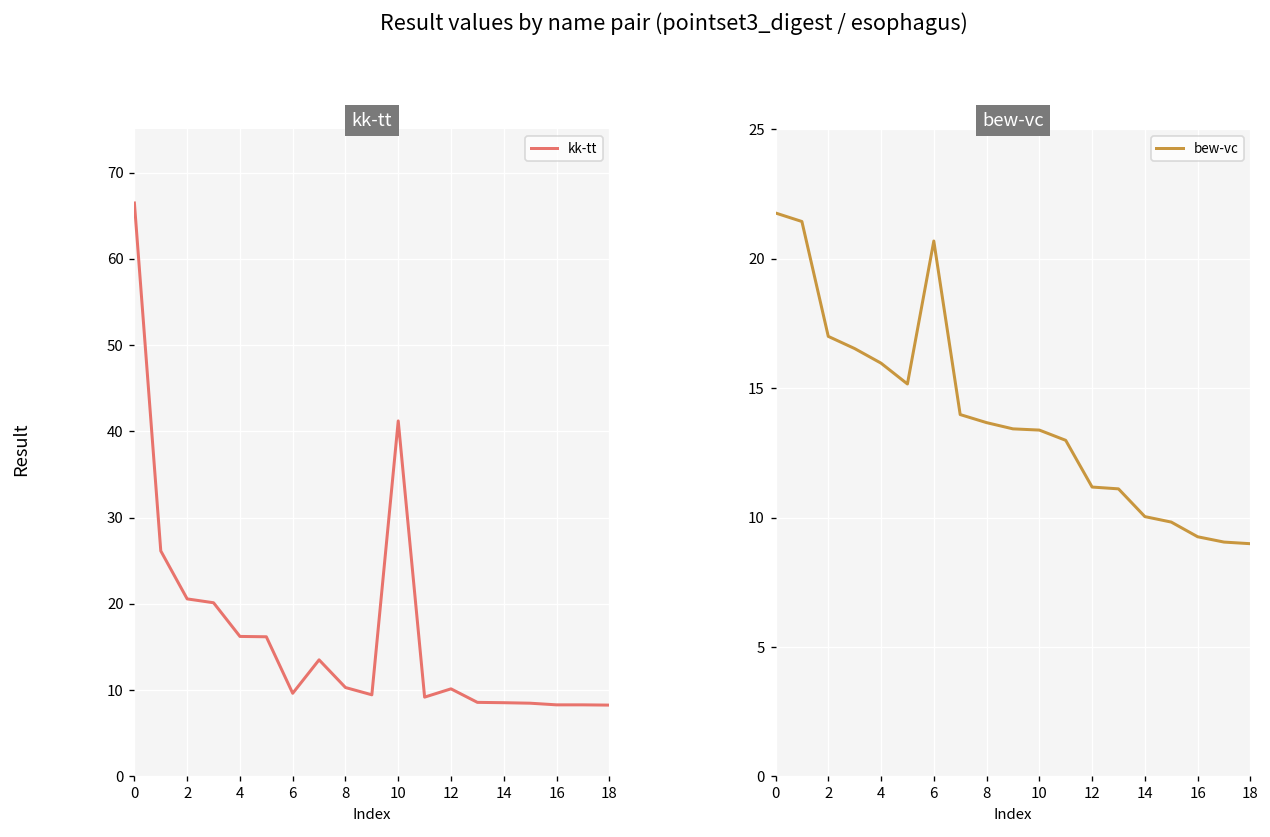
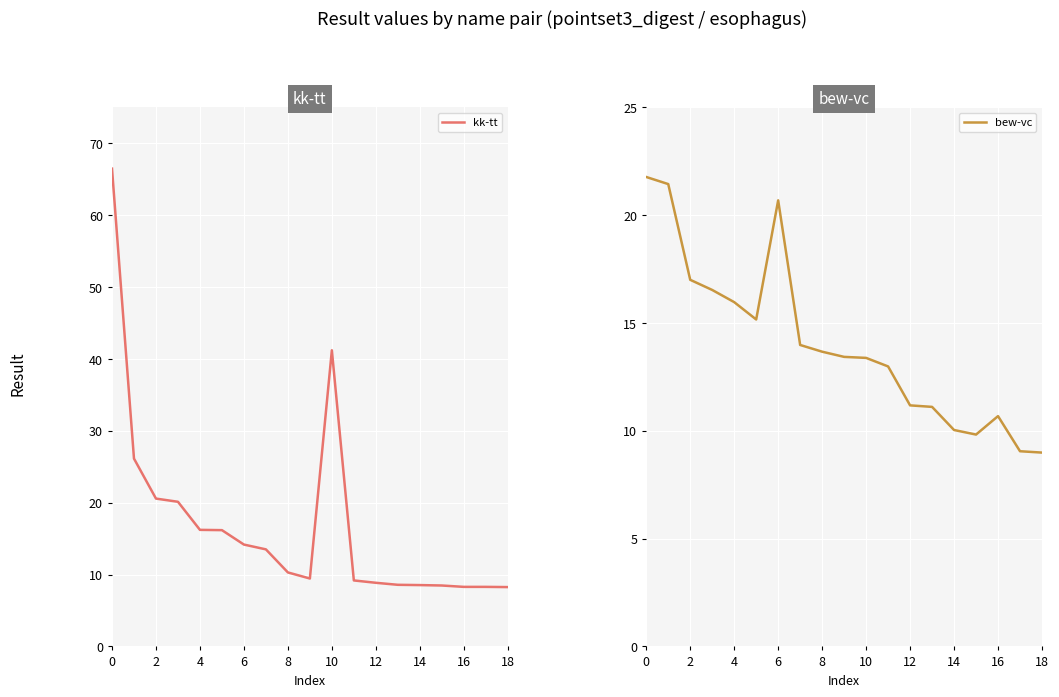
kk-tt, 6: 10 -> 14
kk-tt, 12: 10 -> 9
bew-vc, 16: 9.3 -> 10.7
